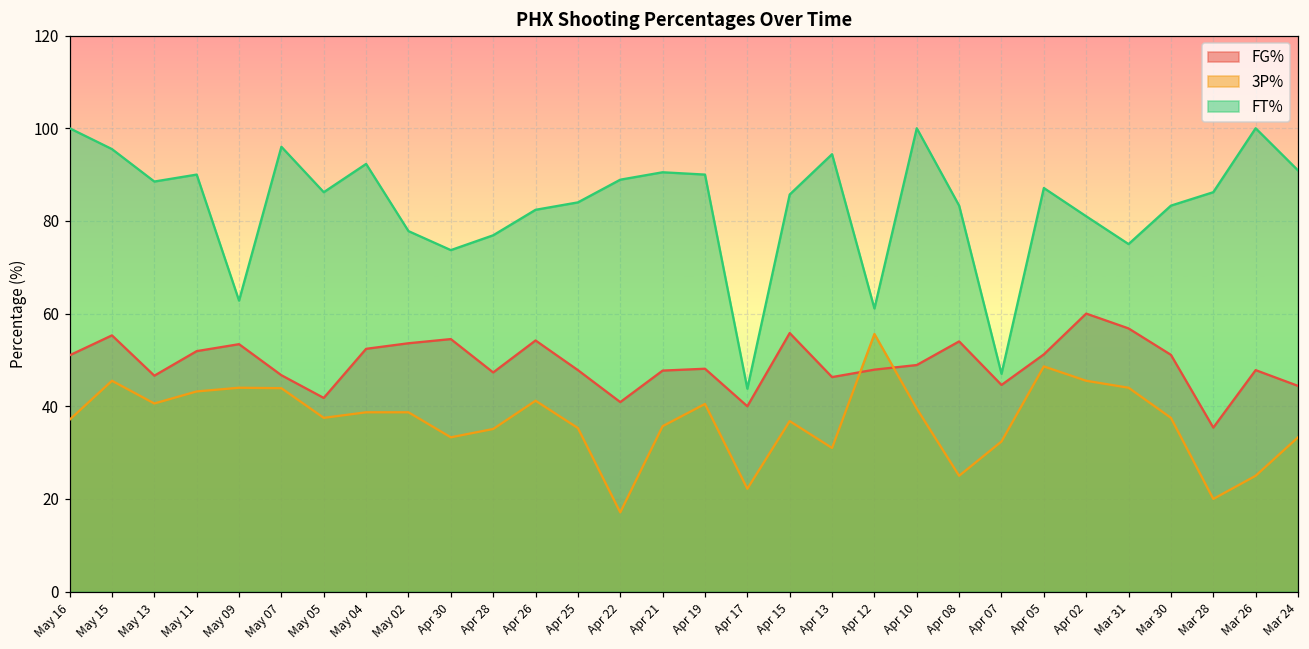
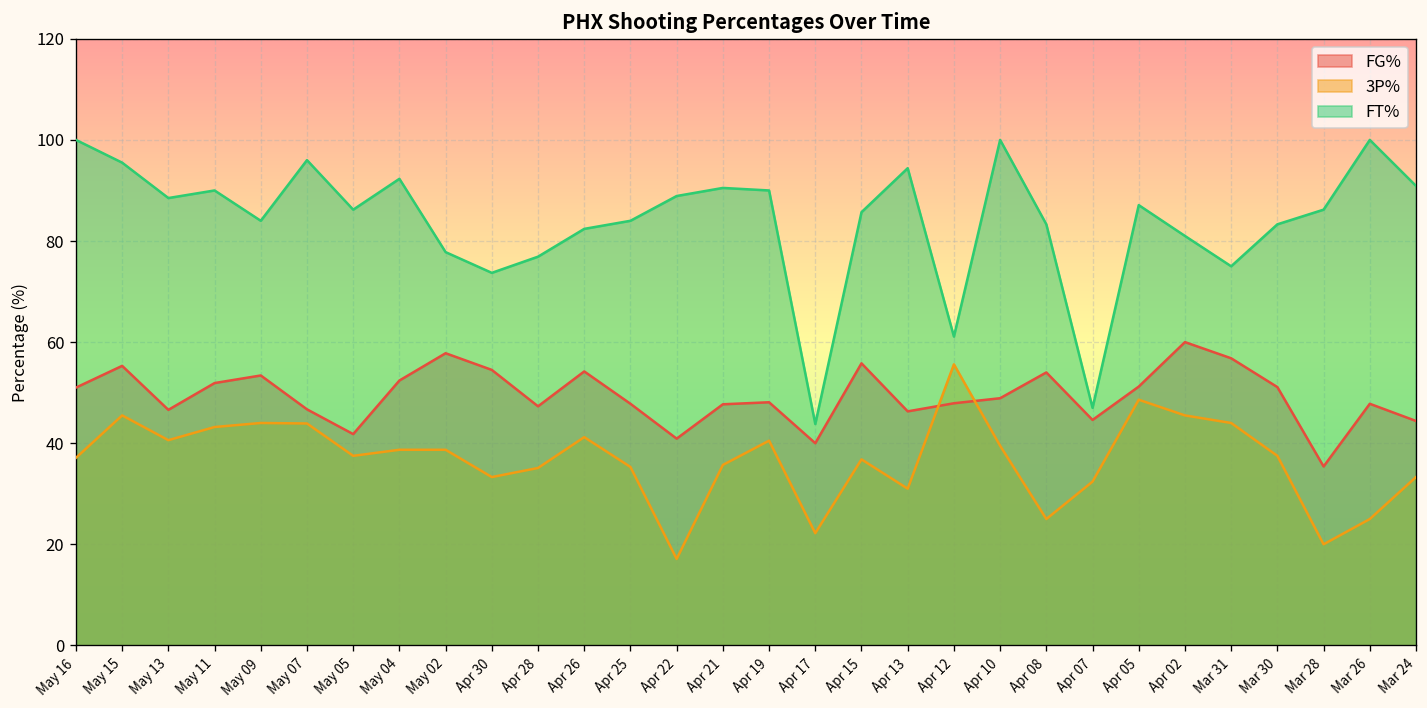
FT%, May 09: 63 -> 84
FG%, May 02: 54 -> 58
